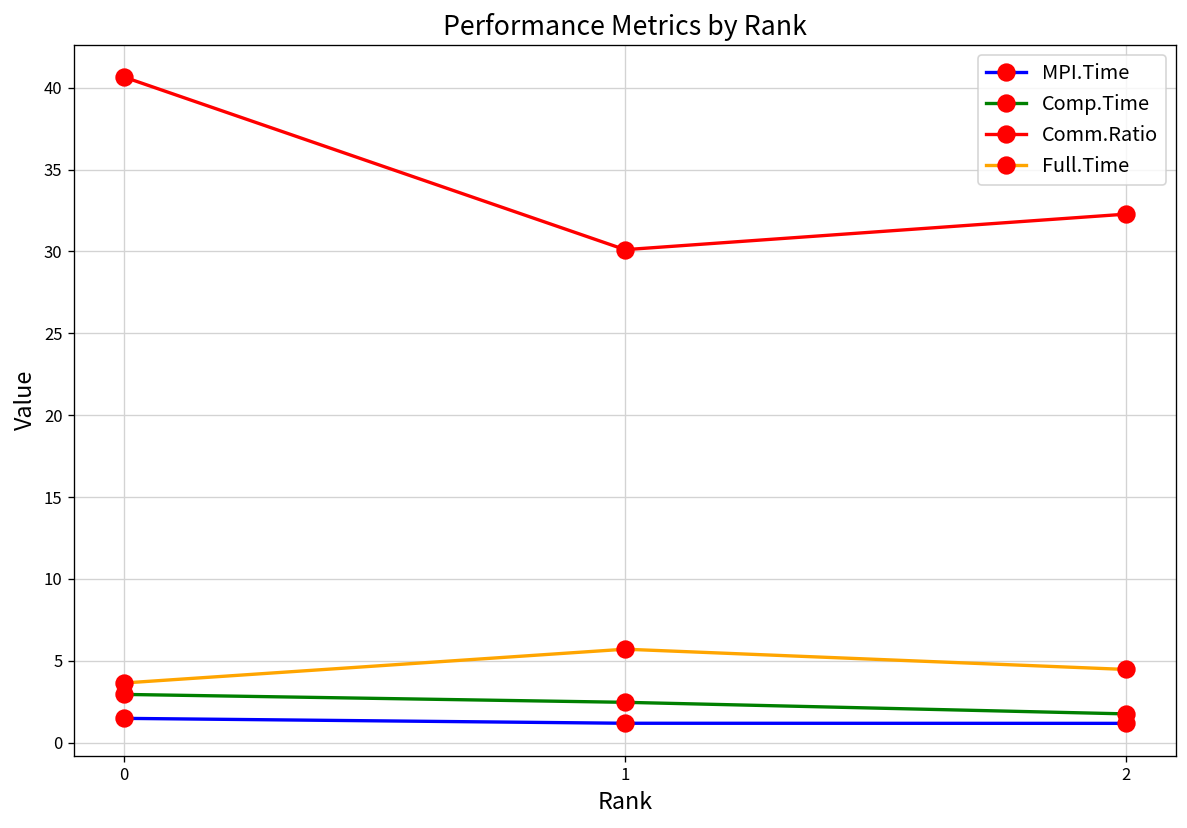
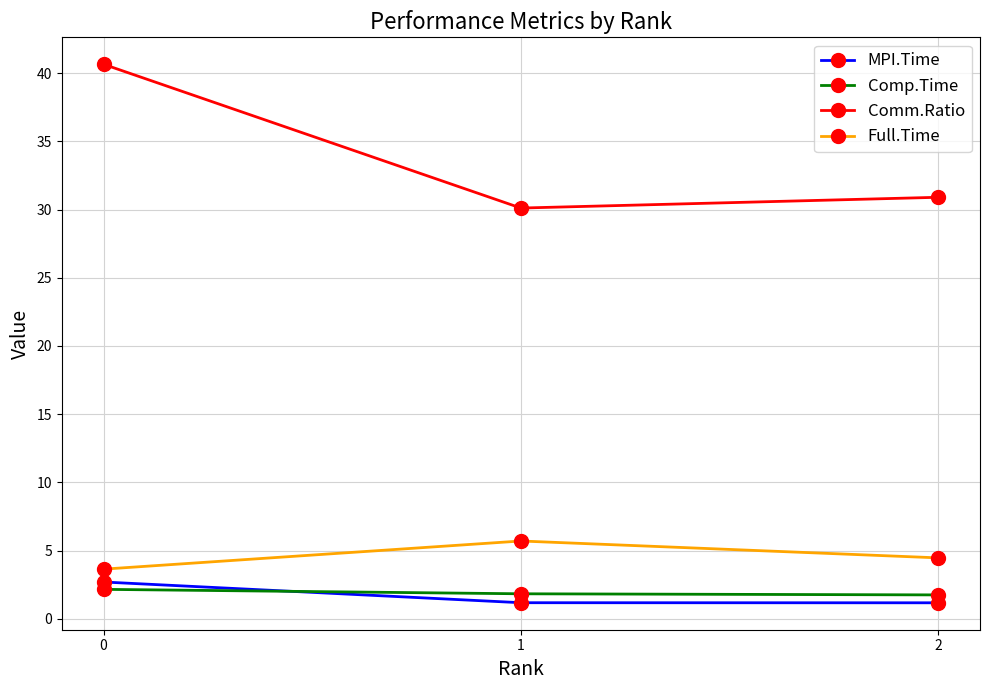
MPI.Time, 0: 1.5 -> 2.7
Comp.Time, 0: 2.9 -> 2.2
Comp.Time, 1: 2.5 -> 1.8
Comm.Ratio, 2: 32.3 -> 30.9
